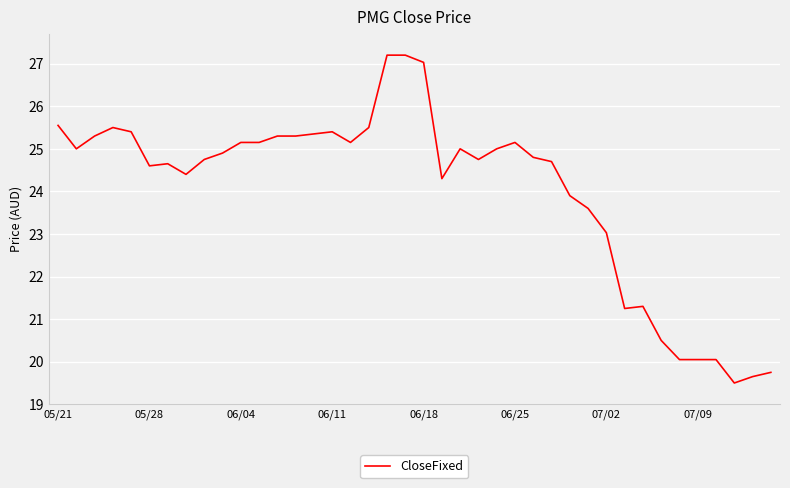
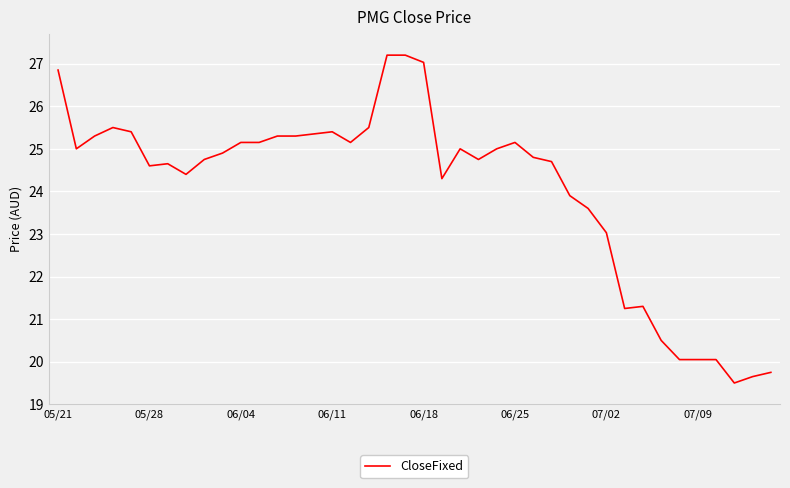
05/21: 25.6 -> 26.9
